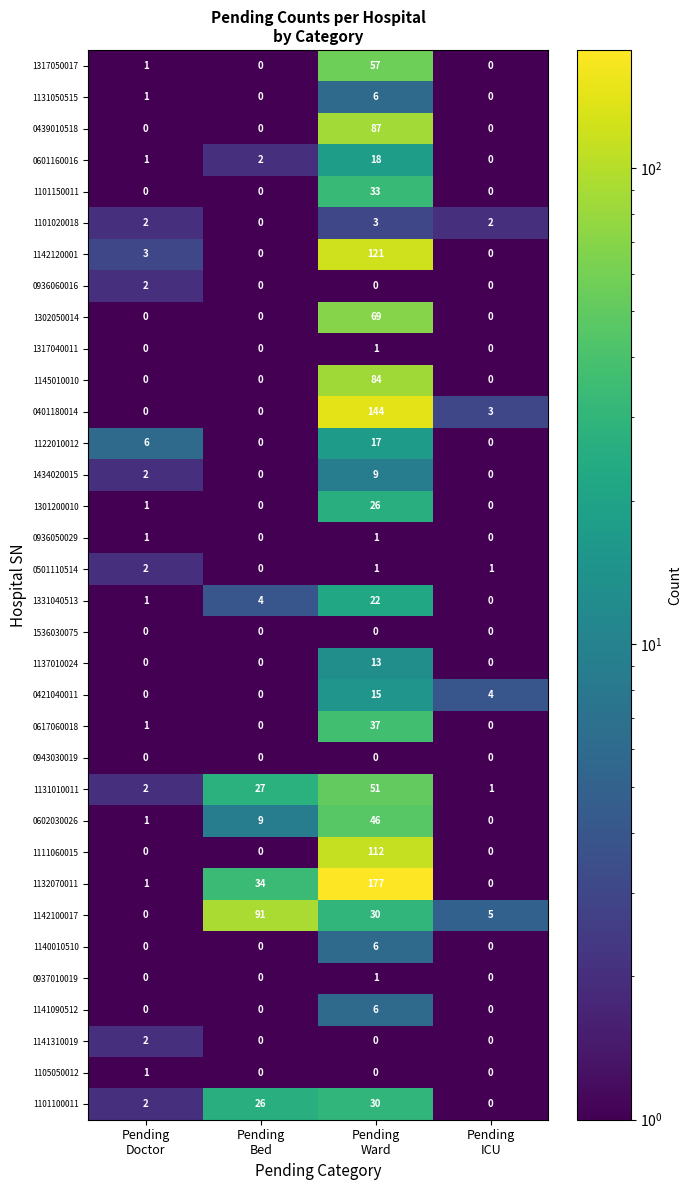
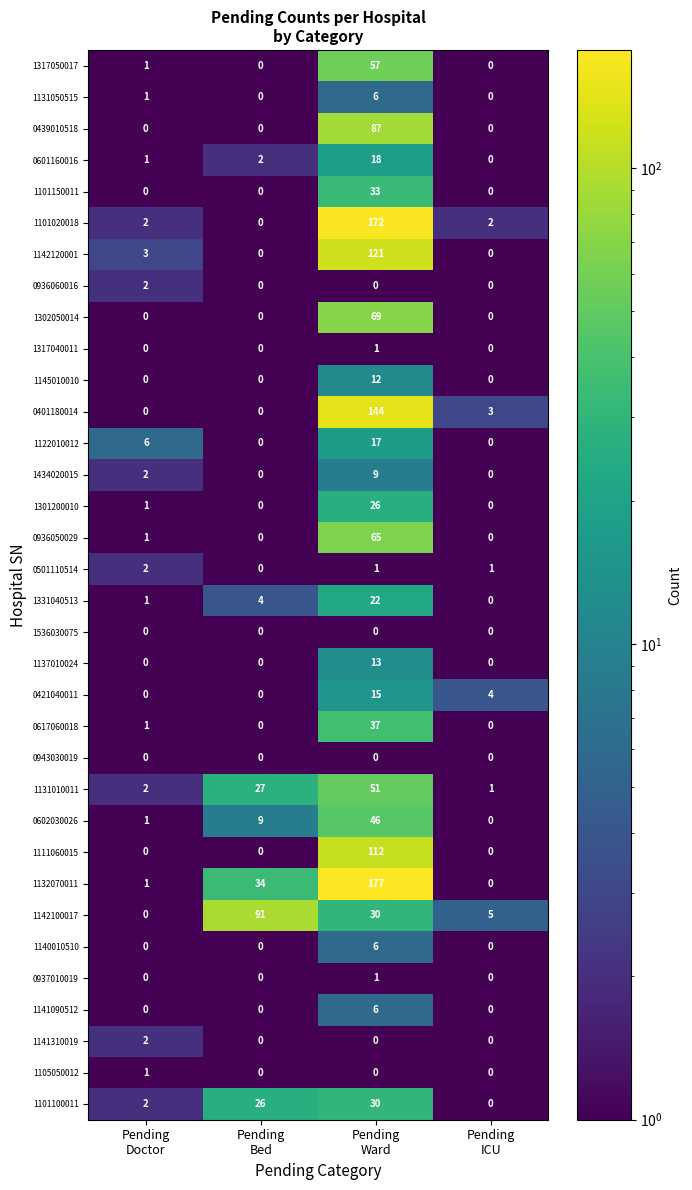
1101020018, Pending Ward: 3 -> 172
1145010010, Pending Ward: 84 -> 12
0936050029, Pending Ward: 1 -> 65
